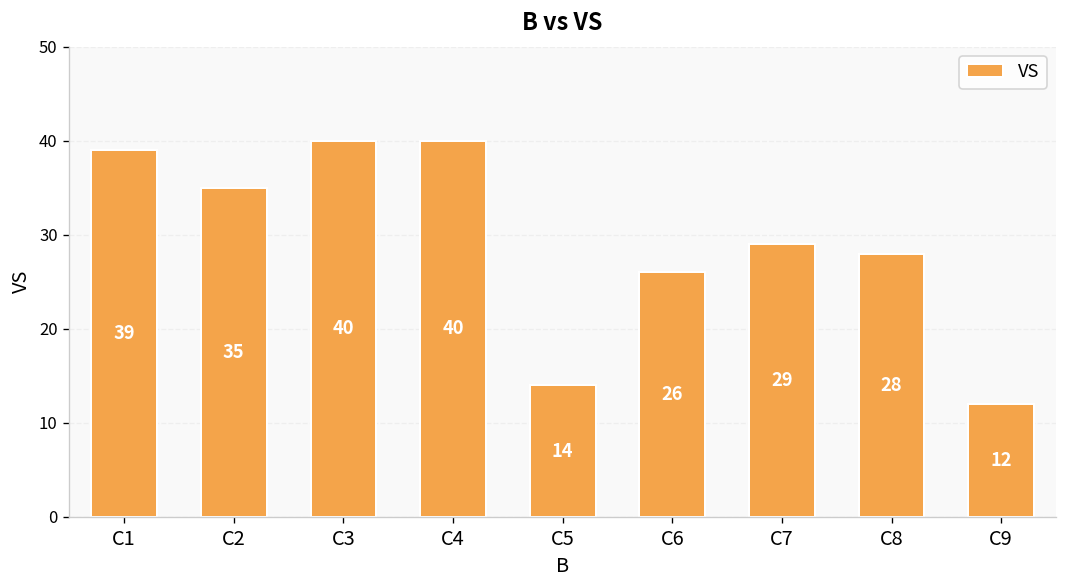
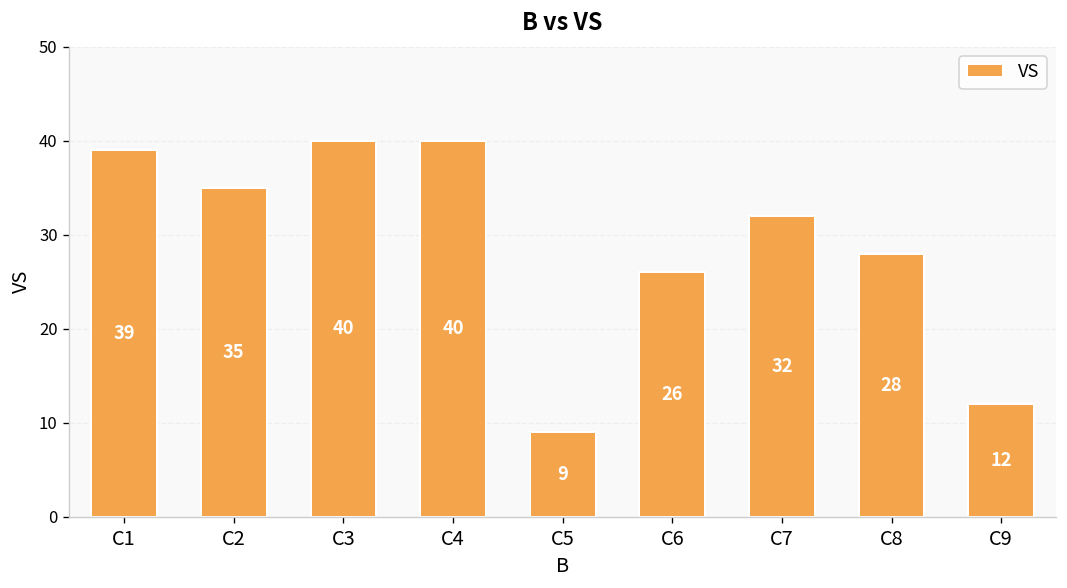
C5: 14 -> 9
C7: 29 -> 32
